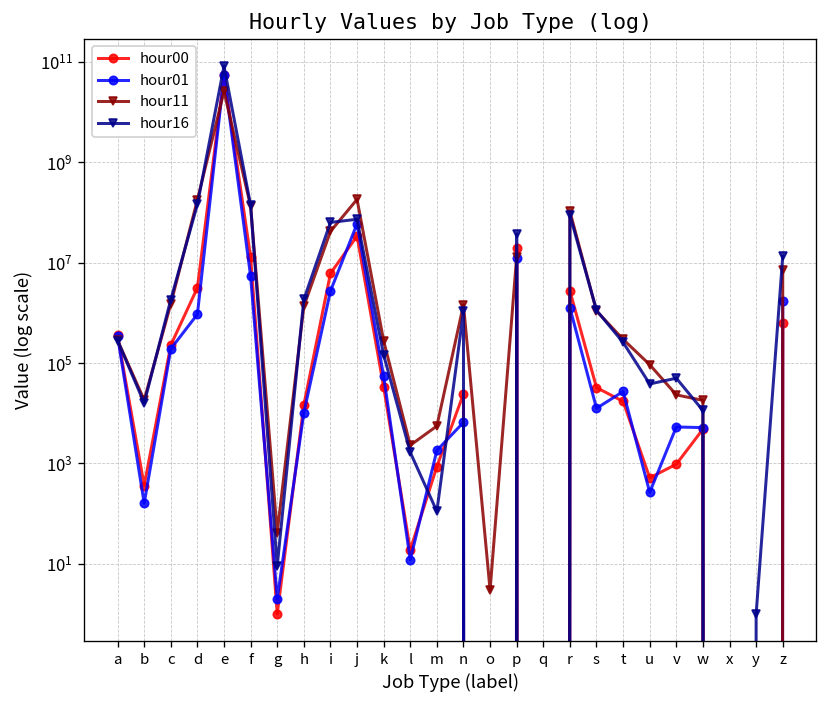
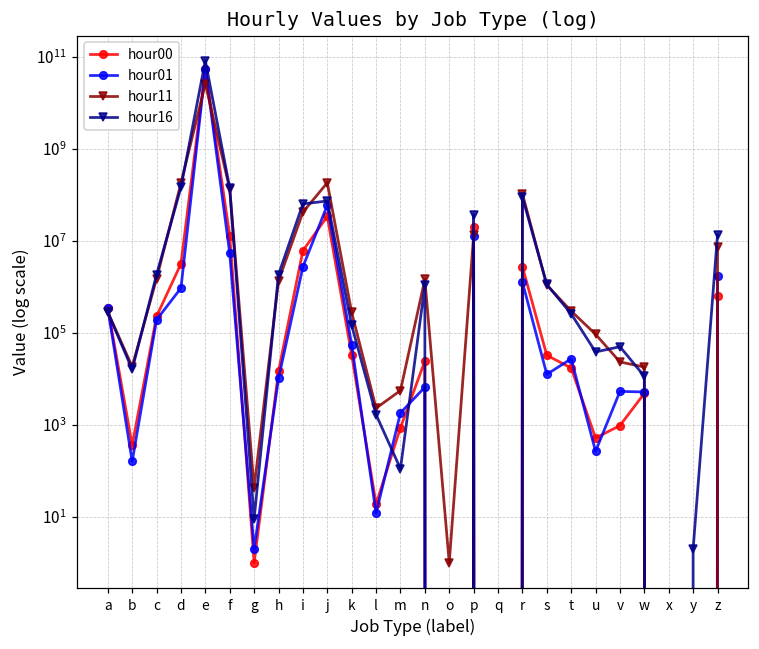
hour11, o: 3 -> 1
hour16, y: 1 -> 2
